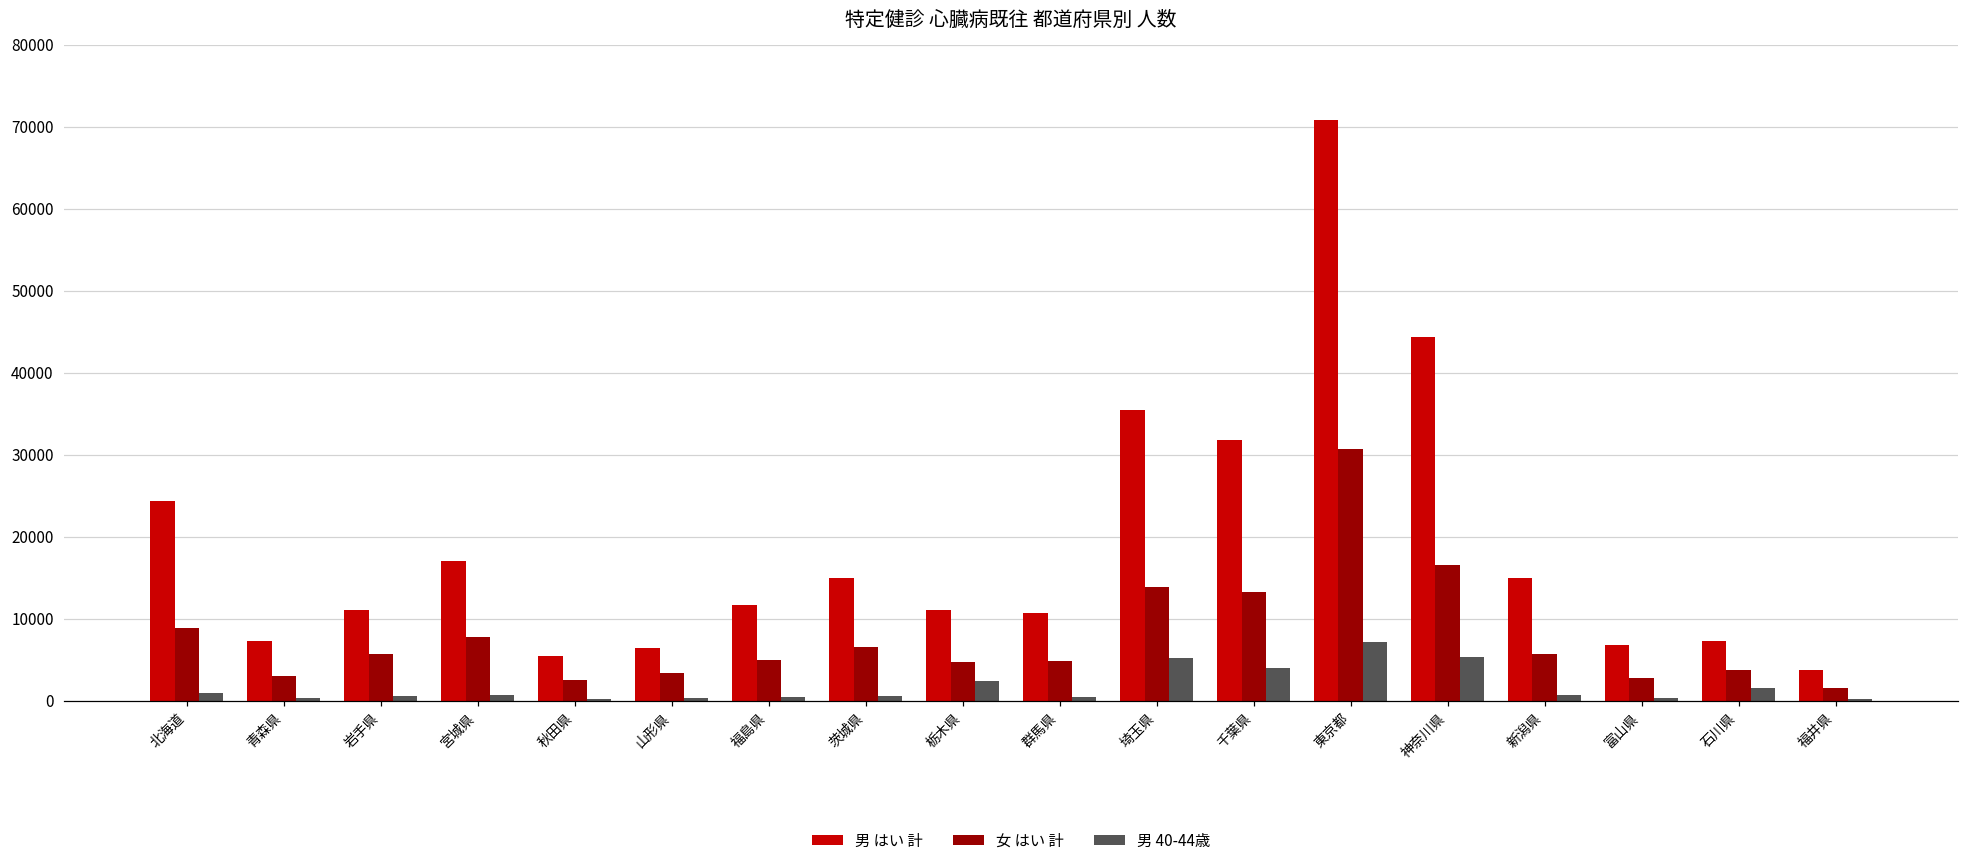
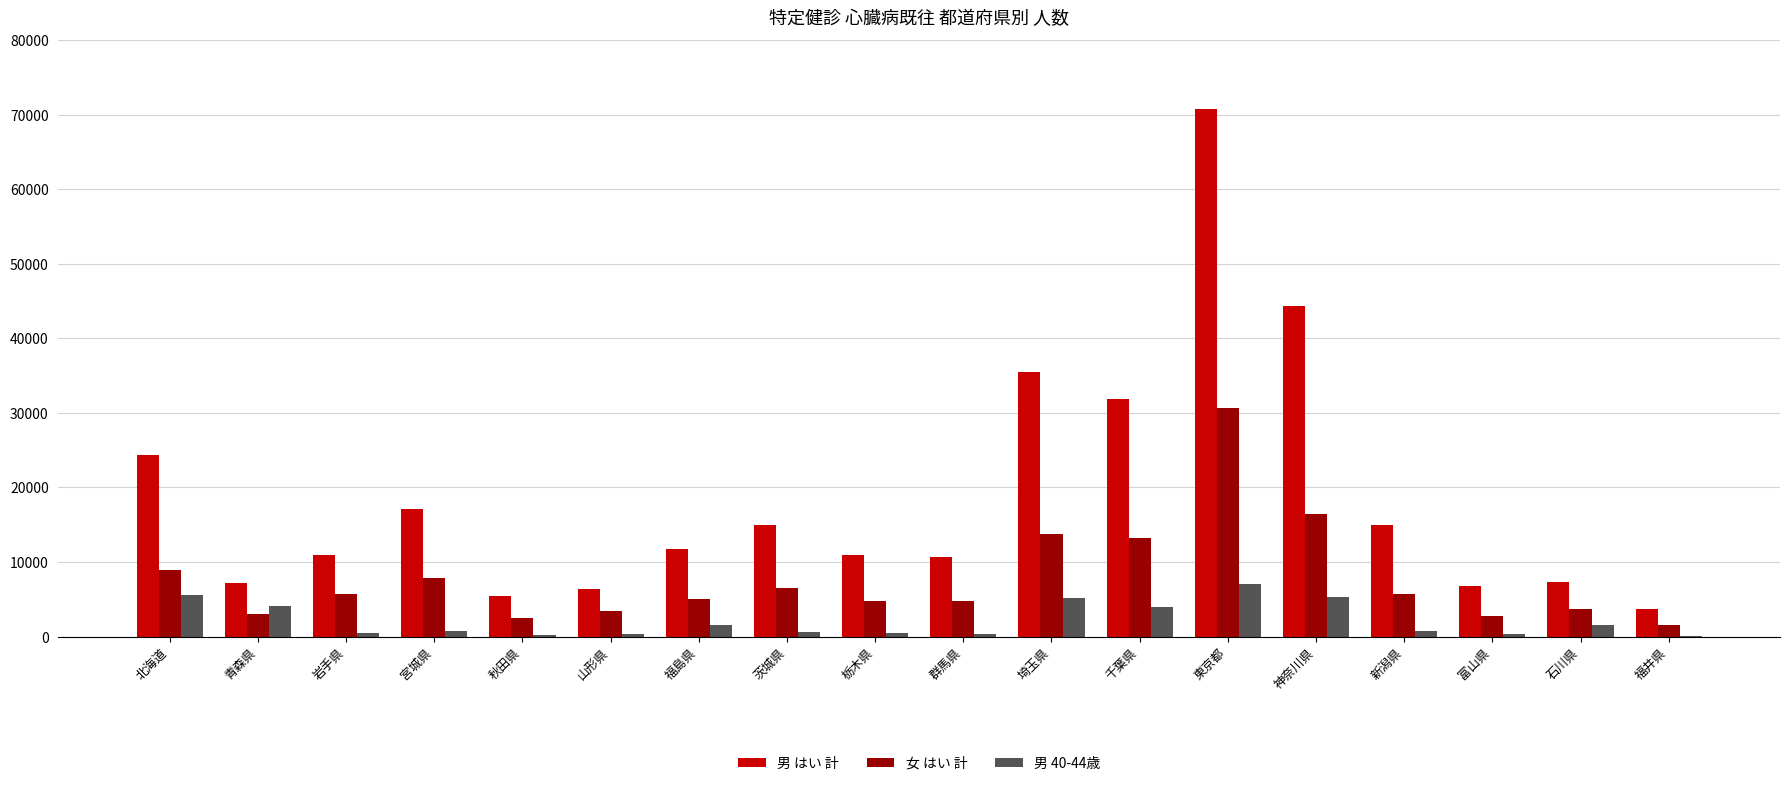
男 40-44歳, 北海道: 1000 -> 6000
男 40-44歳, 青森県: 0 -> 4000
男 40-44歳, 福島県: 0 -> 2000
男 40-44歳, 栃木県: 2000 -> 0
